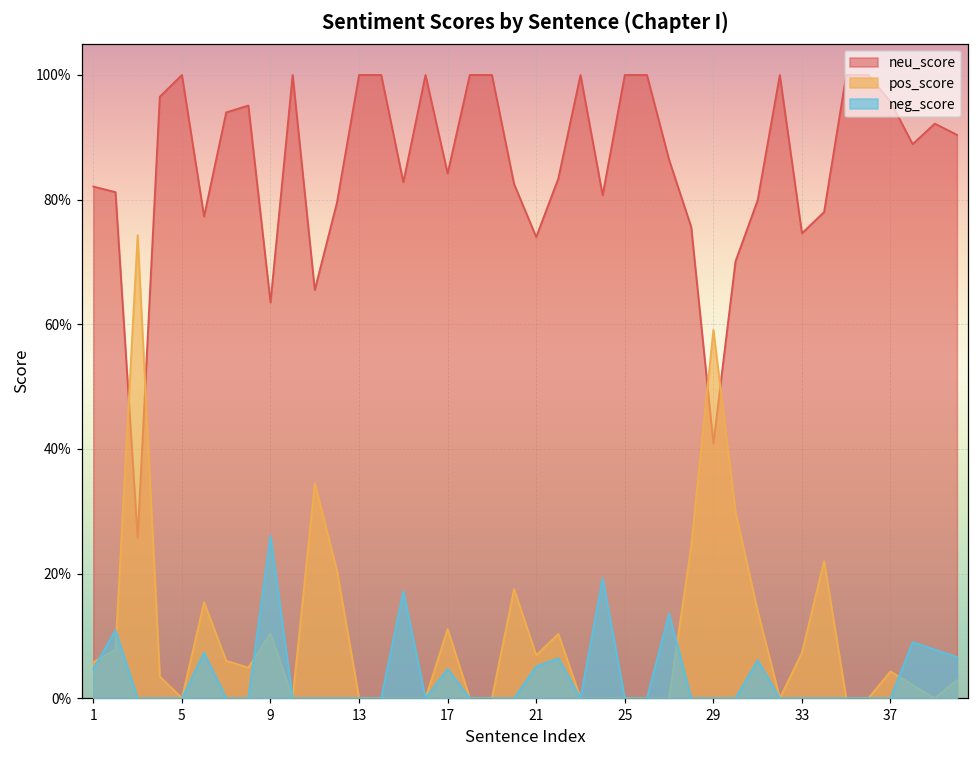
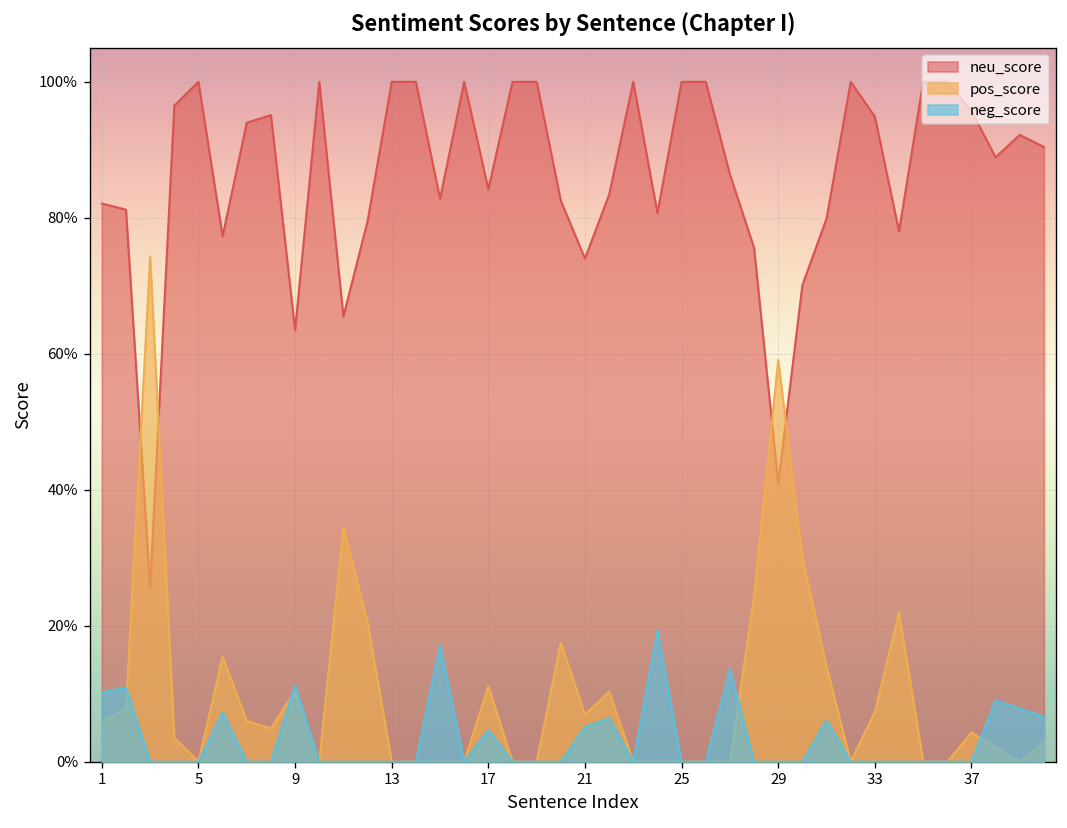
neg_score, 1: 5% -> 10%
neg_score, 9: 26% -> 11%
neu_score, 33: 75% -> 95%
